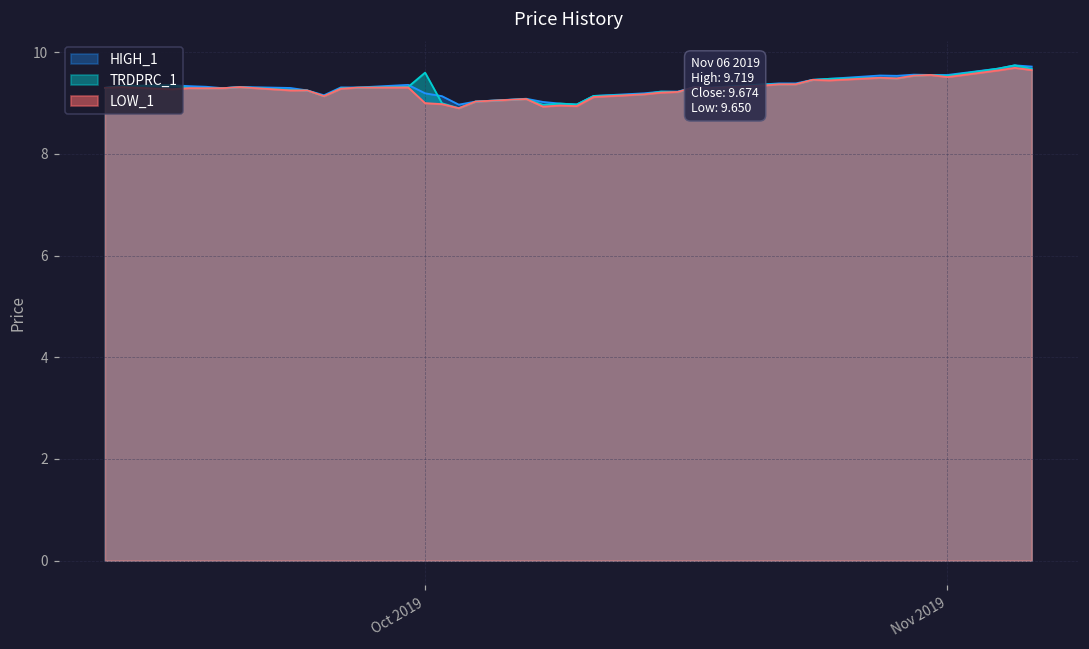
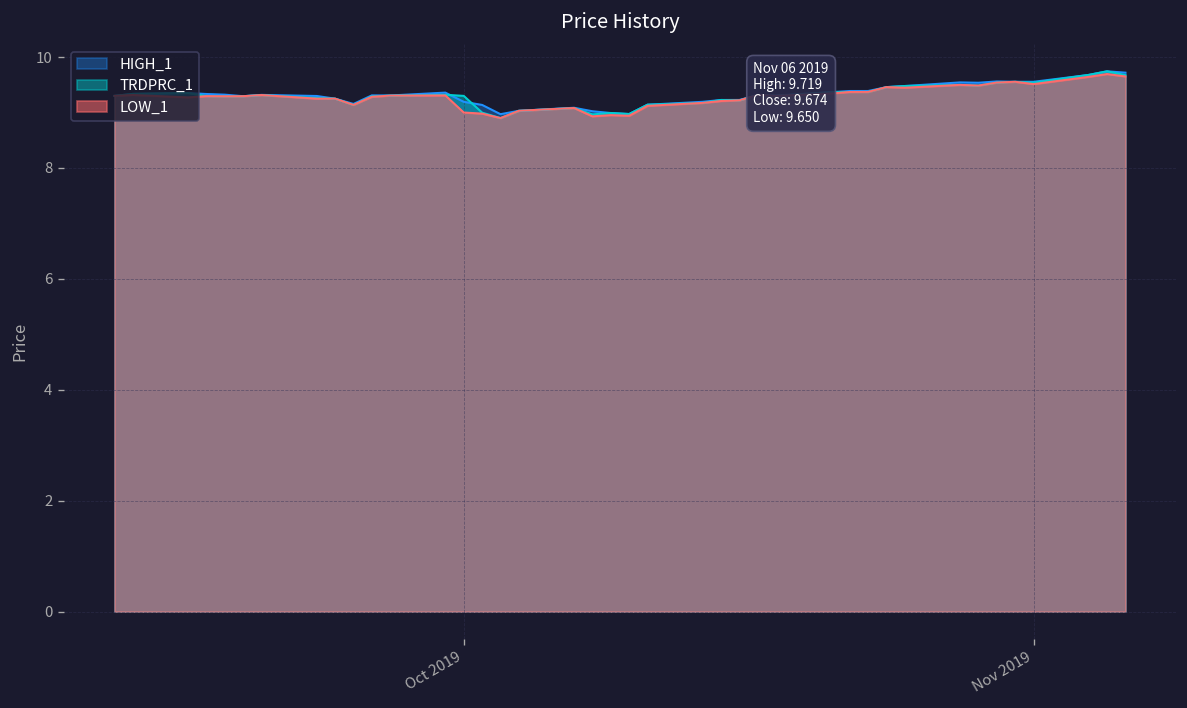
TRDPRC_1, Oct 2019: 9.6 -> 9.3
